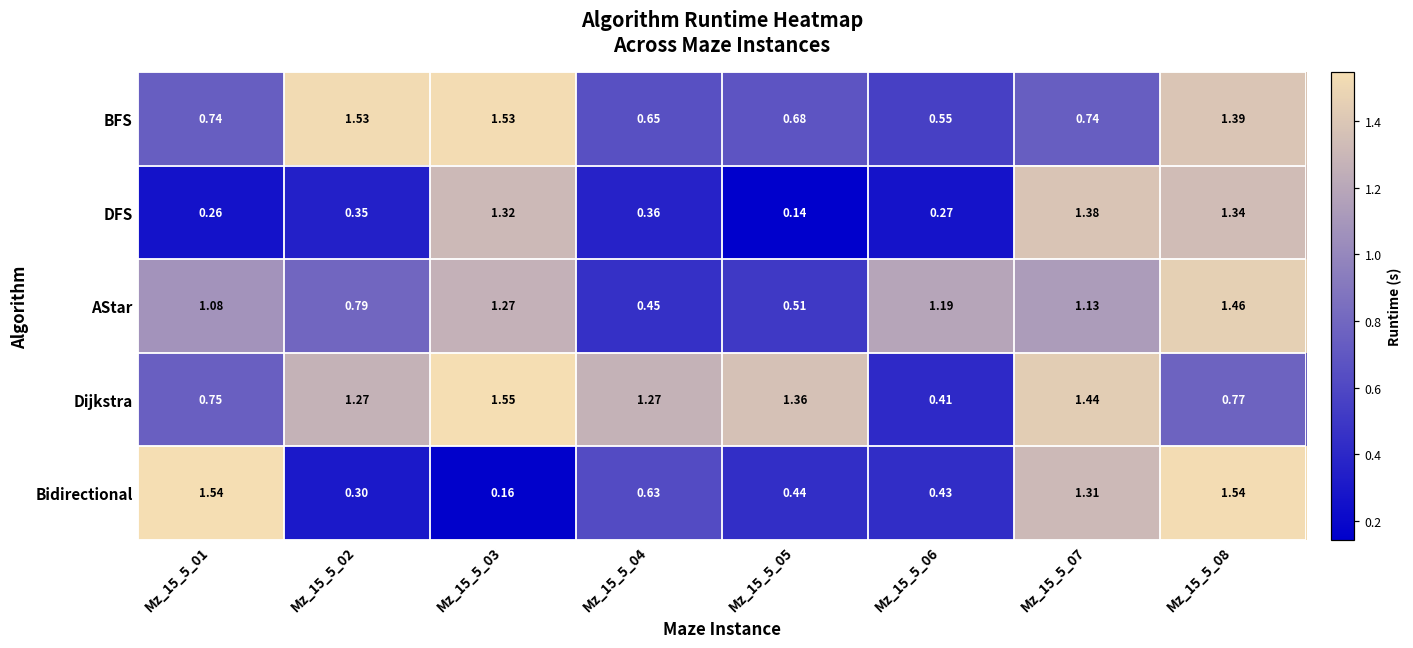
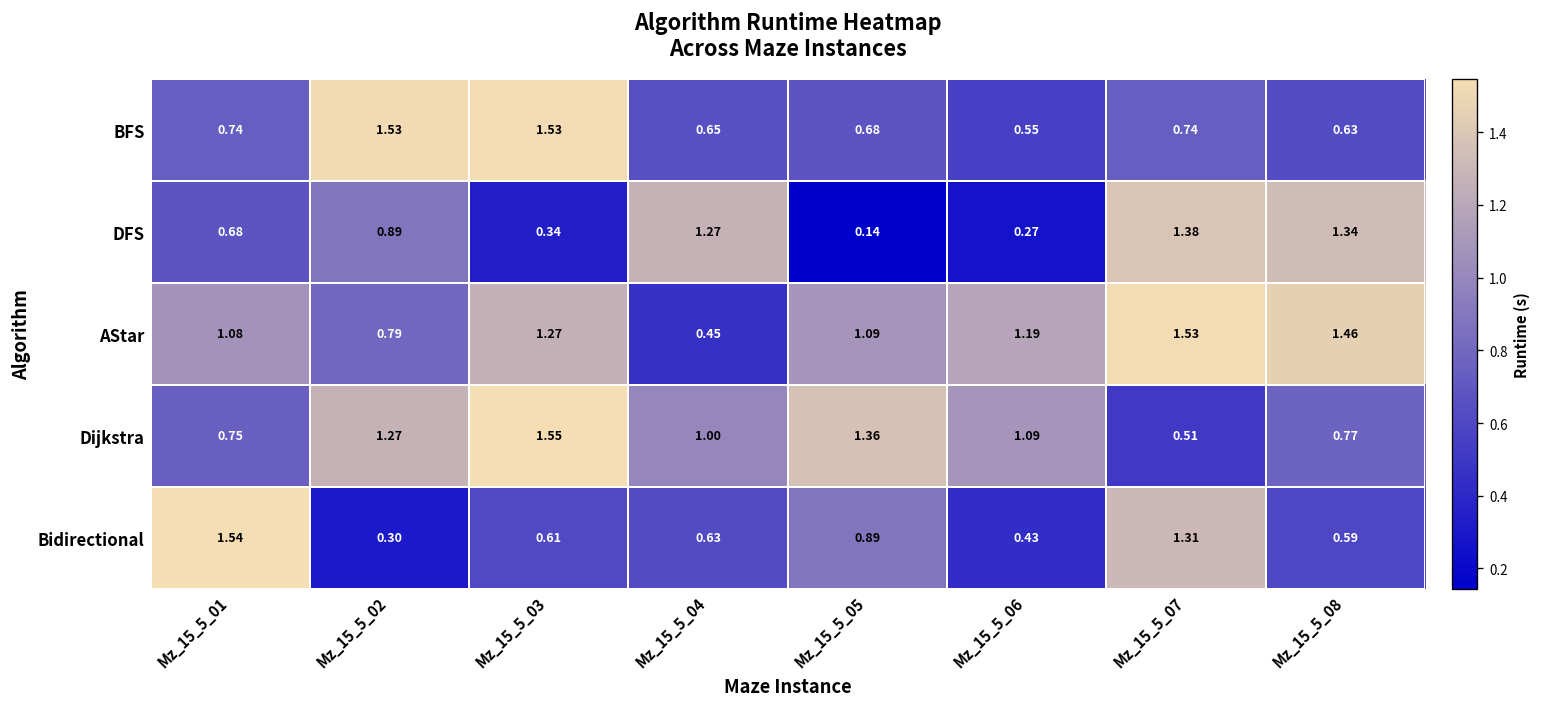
BFS, Mz_15_5_08: 1.39 -> 0.63
DFS, Mz_15_5_01: 0.26 -> 0.68
DFS, Mz_15_5_02: 0.35 -> 0.89
DFS, Mz_15_5_03: 1.32 -> 0.34
DFS, Mz_15_5_04: 0.36 -> 1.27
AStar, Mz_15_5_05: 0.51 -> 1.09
AStar, Mz_15_5_07: 1.13 -> 1.53
Dijkstra, Mz_15_5_04: 1.27 -> 1.00
Dijkstra, Mz_15_5_06: 0.41 -> 1.09
Dijkstra, Mz_15_5_07: 1.44 -> 0.51
Bidirectional, Mz_15_5_03: 0.16 -> 0.61
Bidirectional, Mz_15_5_05: 0.44 -> 0.89
Bidirectional, Mz_15_5_08: 1.54 -> 0.59
